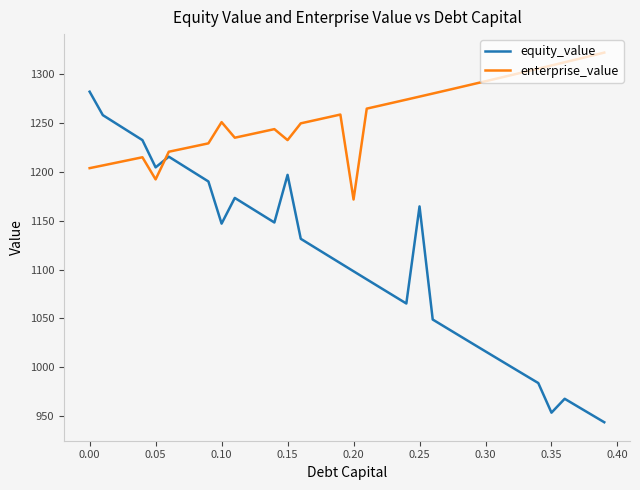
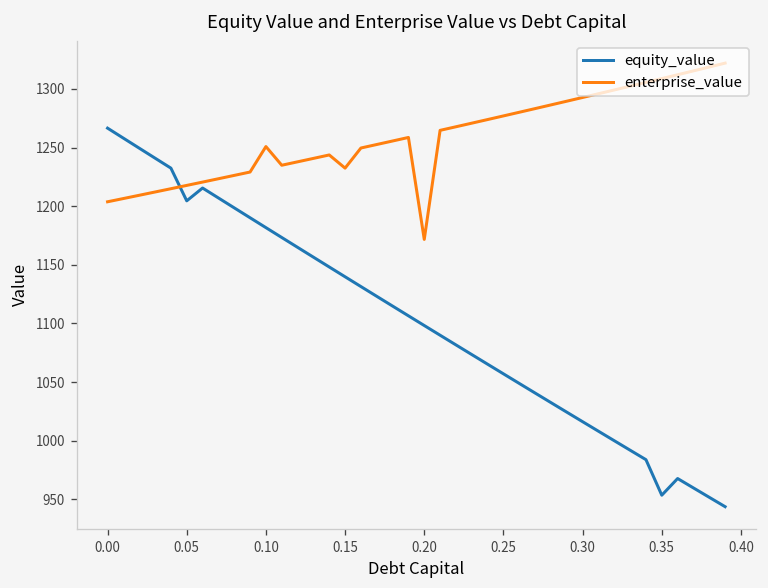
equity_value, 0.00: 1280 -> 1270
enterprise_value, 0.05: 1190 -> 1220
equity_value, 0.10: 1150 -> 1180
equity_value, 0.15: 1200 -> 1140
equity_value, 0.25: 1160 -> 1060
